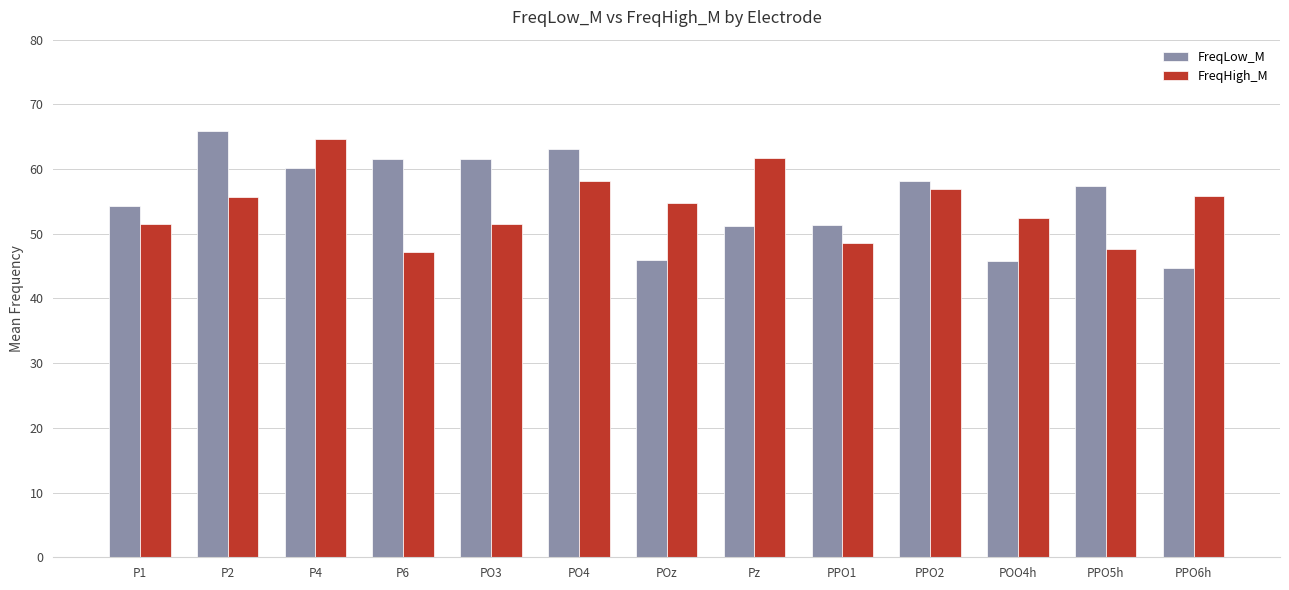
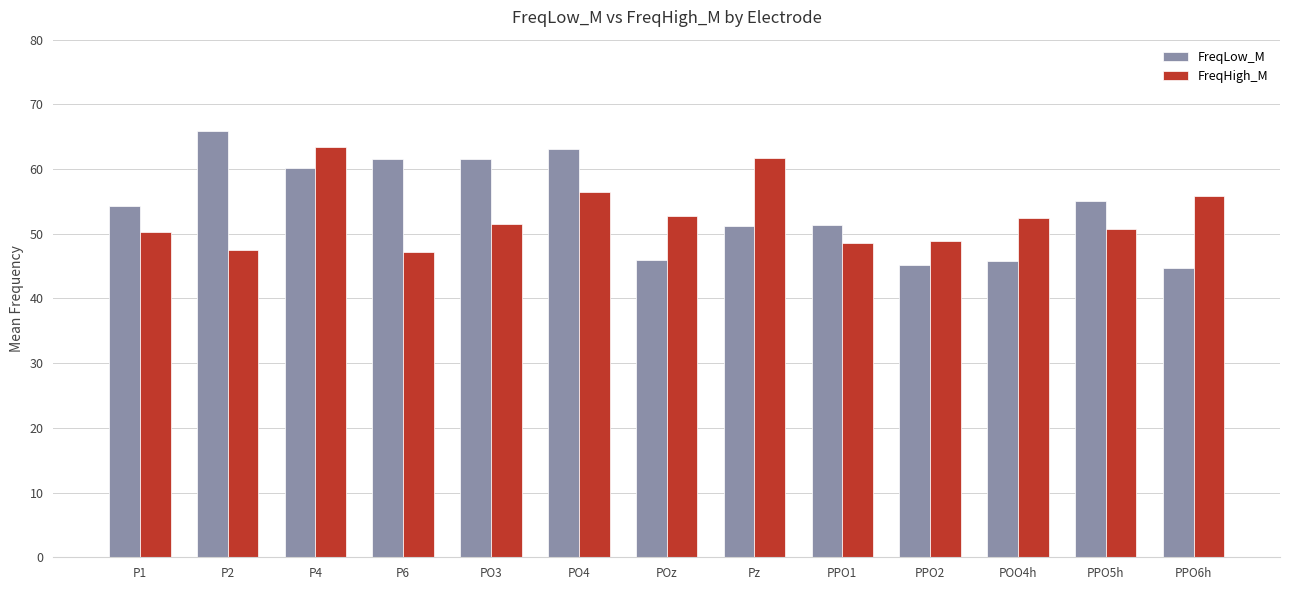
FreqHigh_M, P1: 52 -> 50
FreqHigh_M, P2: 56 -> 48
FreqHigh_M, P4: 65 -> 63
FreqHigh_M, PO4: 58 -> 56
FreqHigh_M, POz: 55 -> 53
FreqLow_M, PPO2: 58 -> 45
FreqHigh_M, PPO2: 57 -> 49
FreqLow_M, PPO5h: 57 -> 55
FreqHigh_M, PPO5h: 48 -> 51
